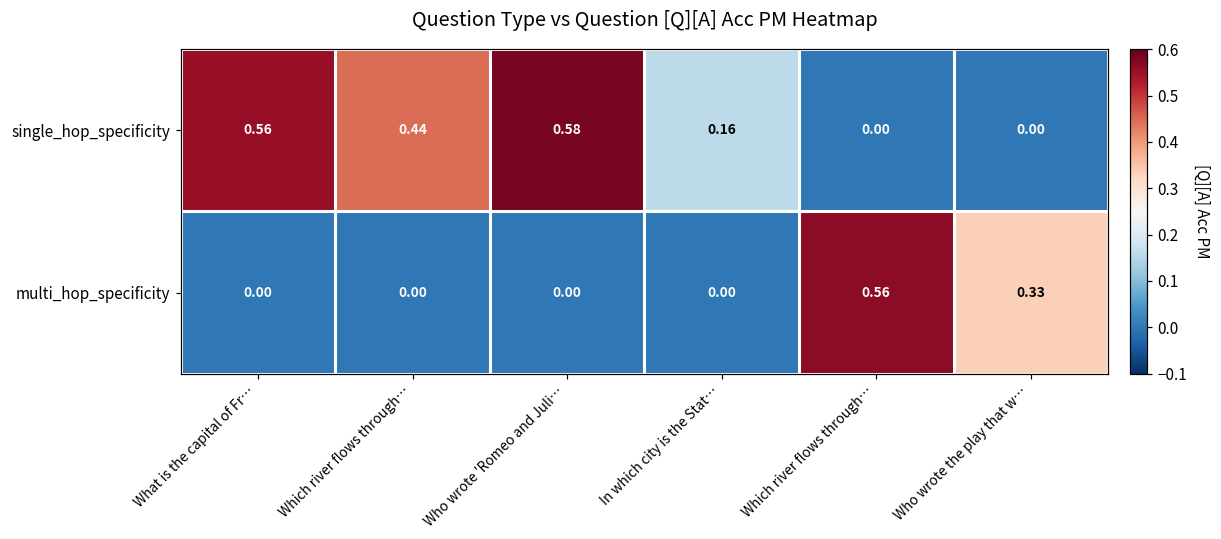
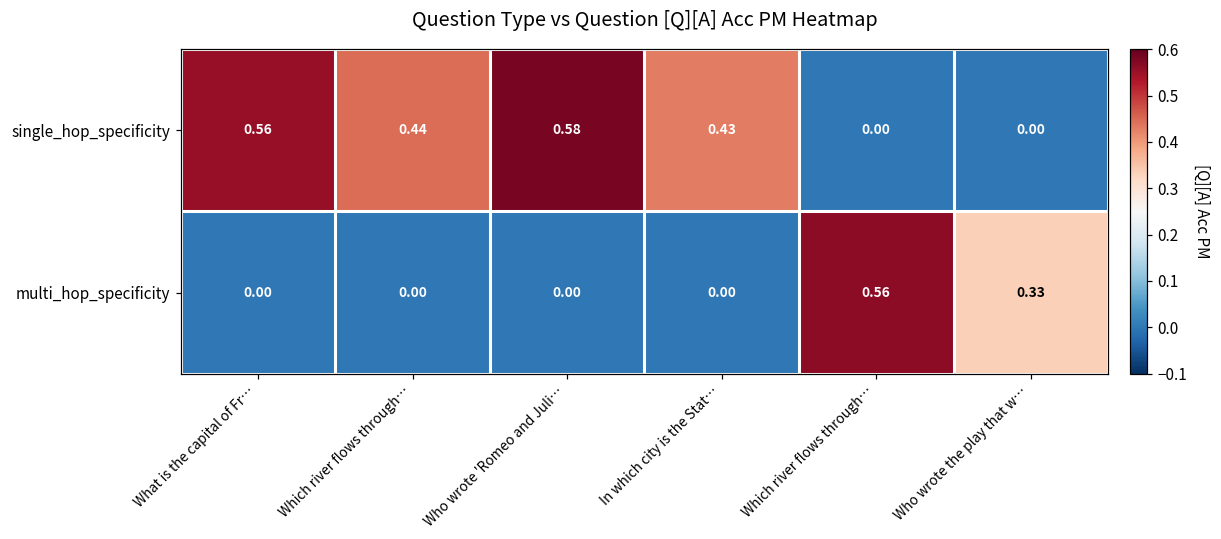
single_hop_specificity, In which city is the Stat…: 0.16 -> 0.43
